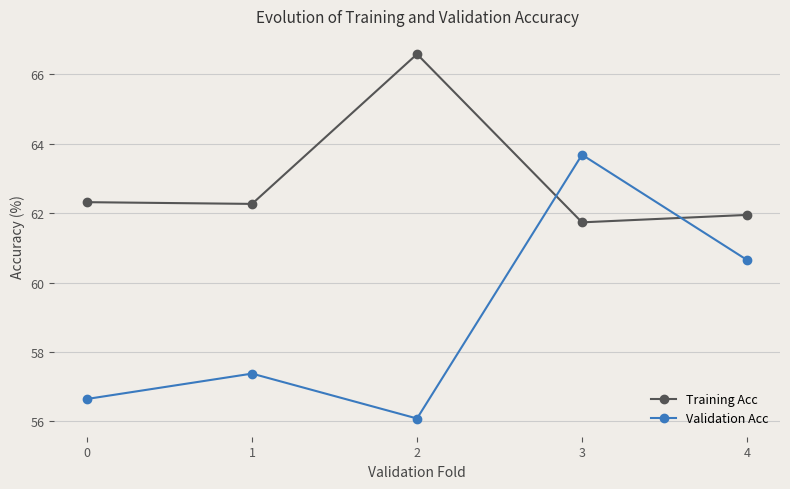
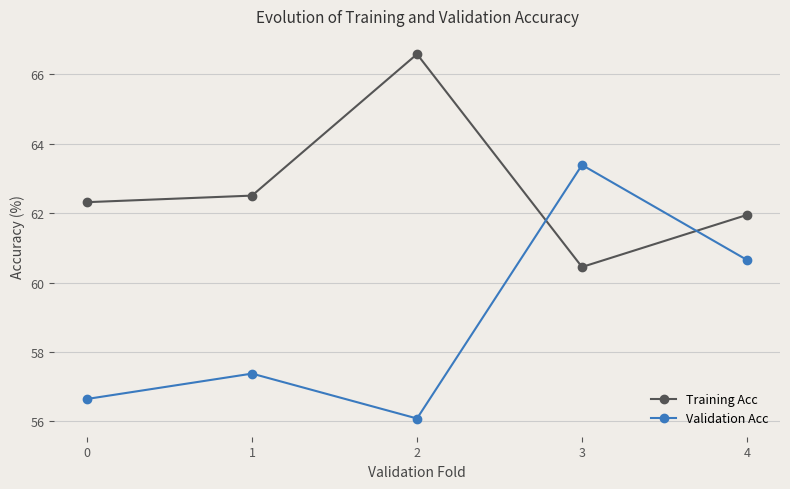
Training Acc, 1: 62.3 -> 62.5
Training Acc, 3: 61.7 -> 60.4
Validation Acc, 3: 63.7 -> 63.4
